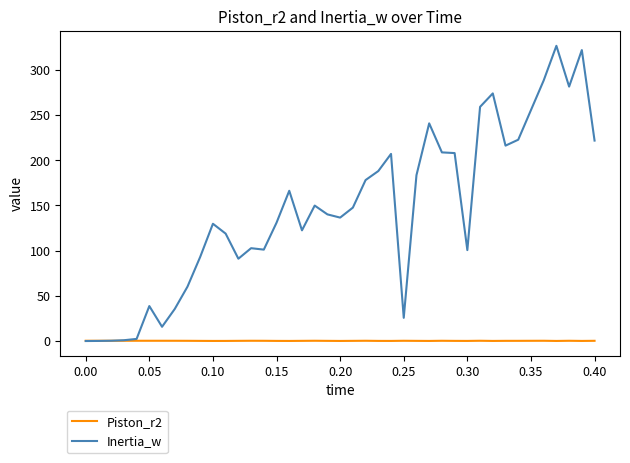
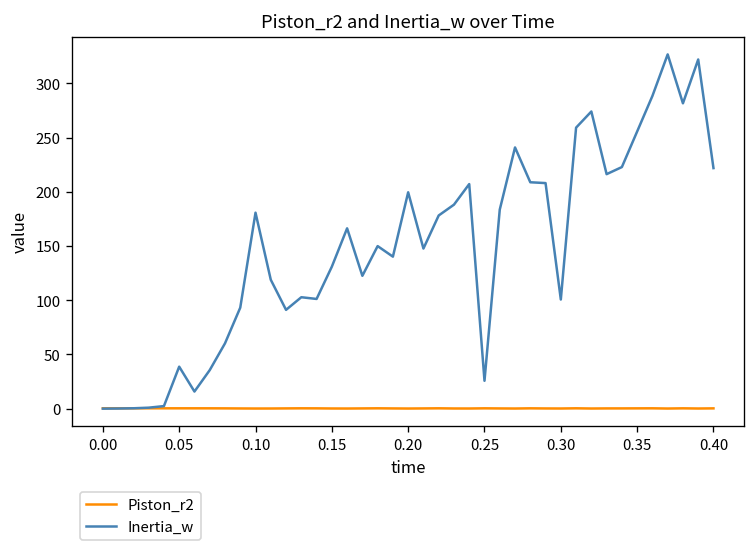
Inertia_w, 0.10: 130 -> 180
Inertia_w, 0.20: 140 -> 200
